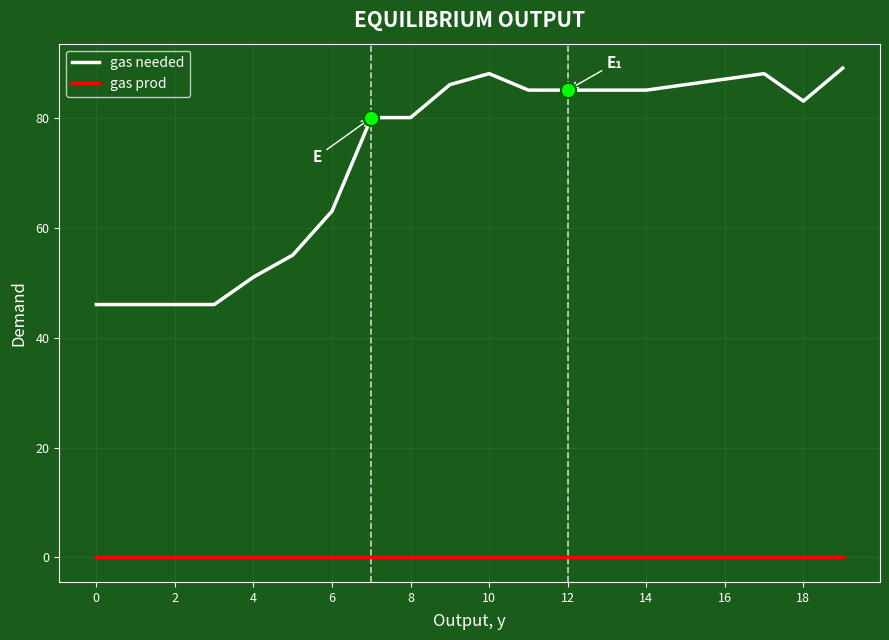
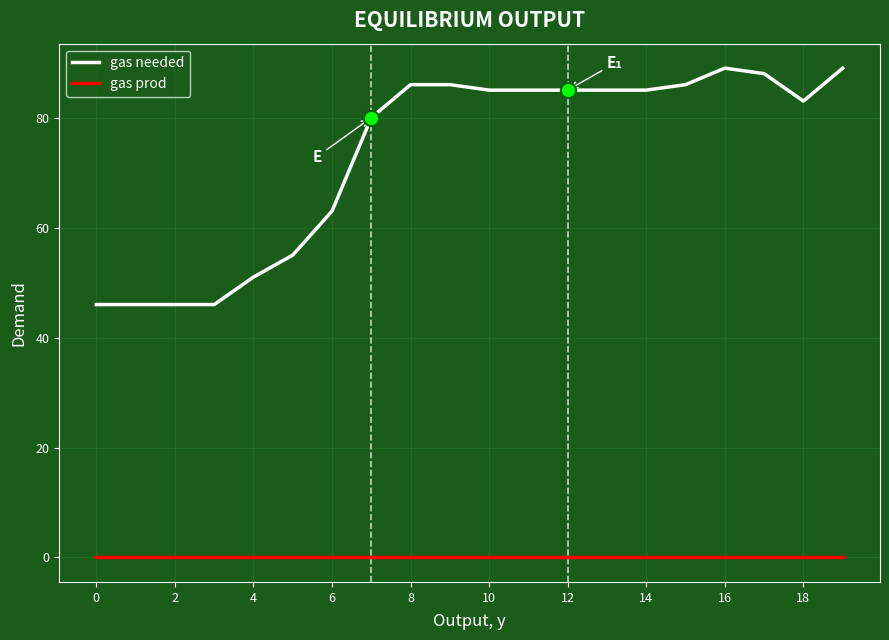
gas needed, 8: 80 -> 86
gas needed, 10: 88 -> 85
gas needed, 16: 87 -> 89
